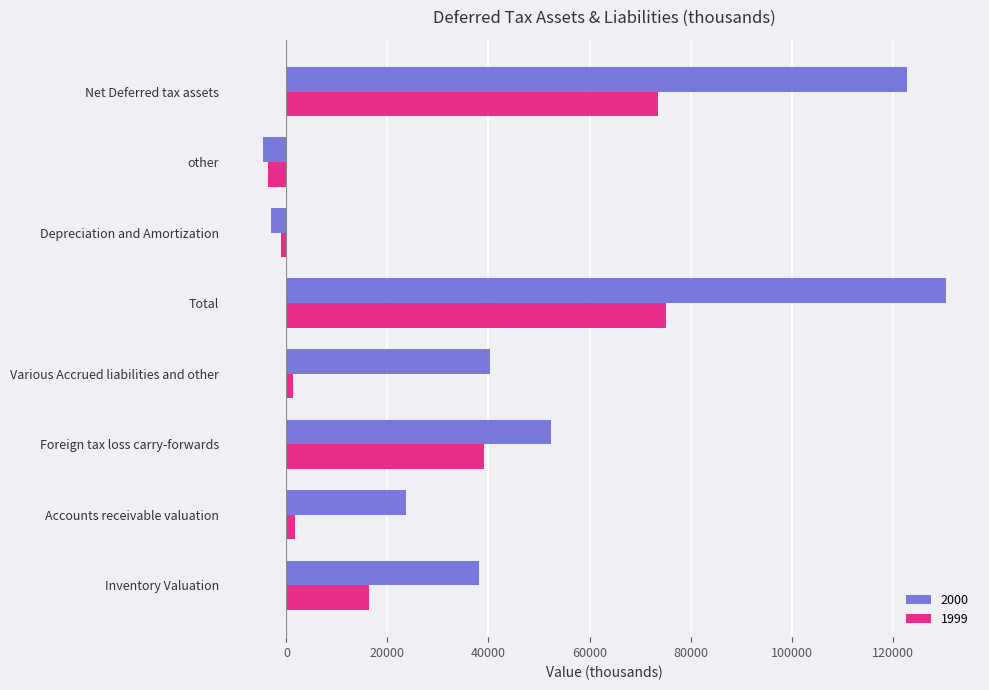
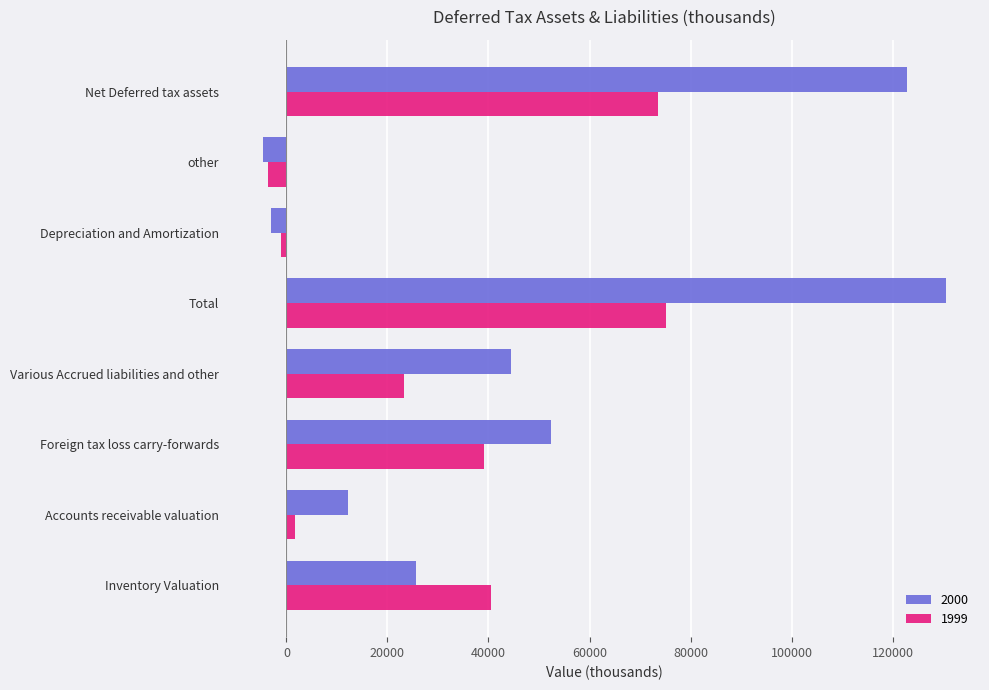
2000, Various Accrued liabilities and other: 40000 -> 45000
1999, Various Accrued liabilities and other: 1000 -> 23000
2000, Accounts receivable valuation: 24000 -> 12000
2000, Inventory Valuation: 38000 -> 26000
1999, Inventory Valuation: 16000 -> 41000
